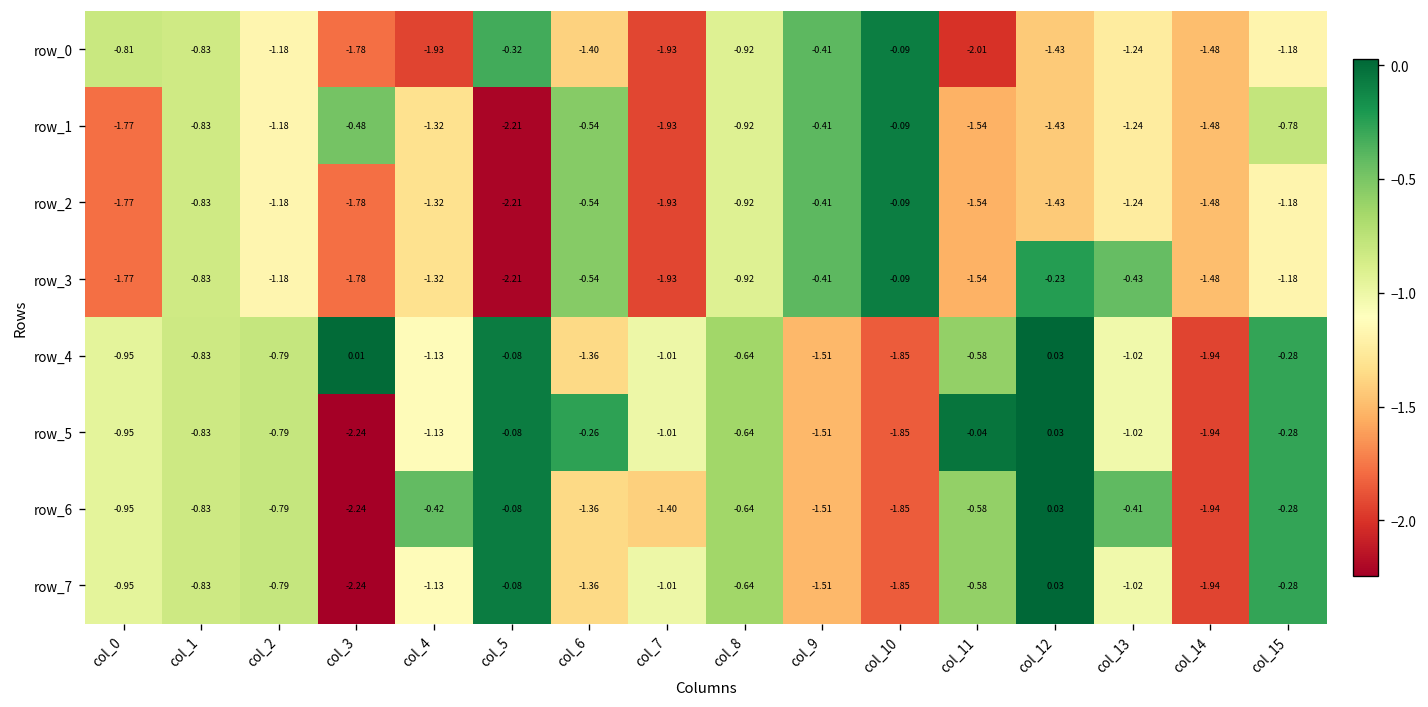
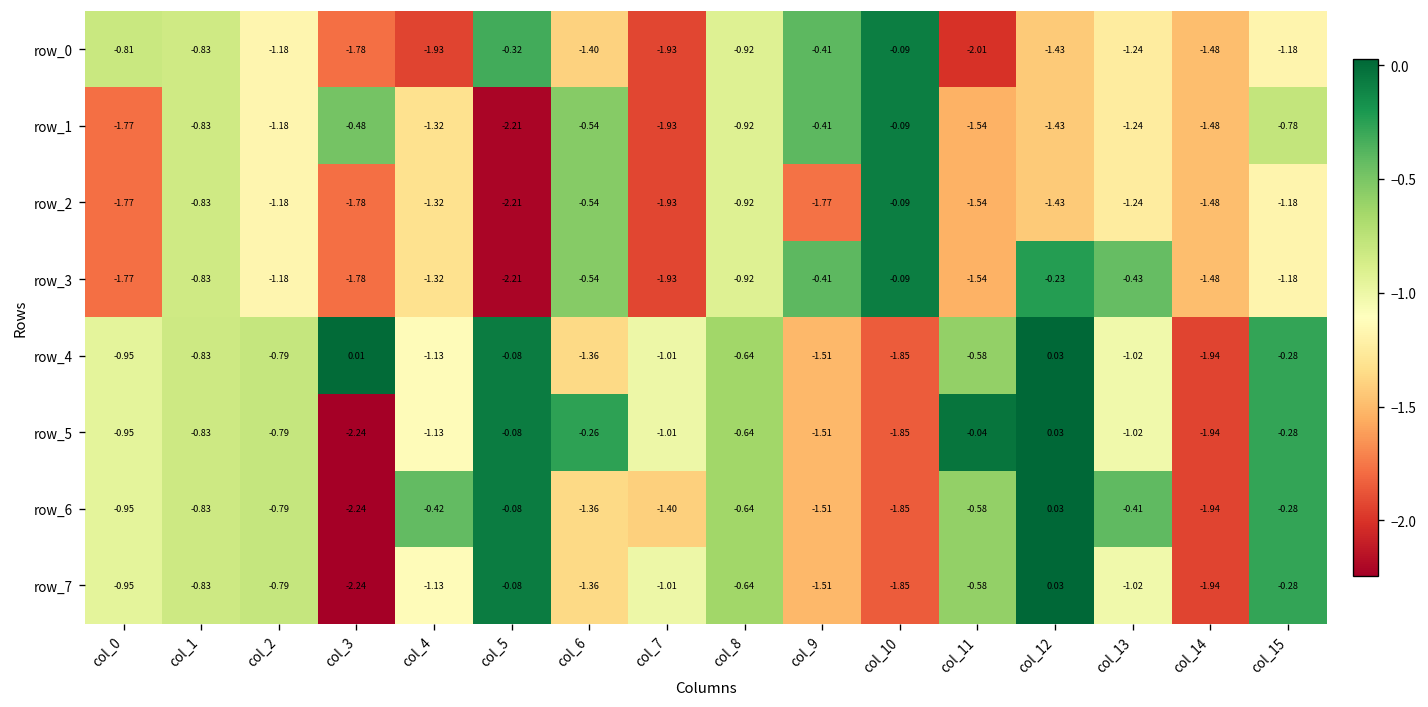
row_2, col_9: -0.41 -> -1.77
